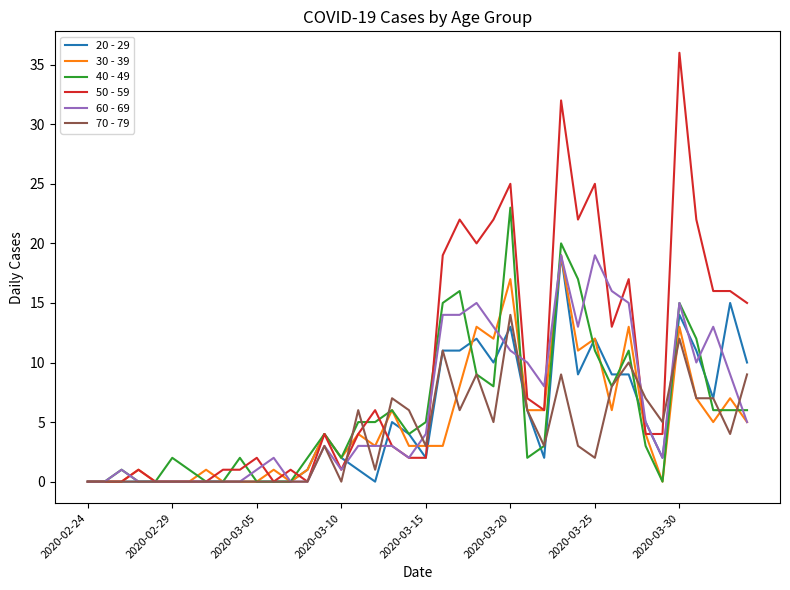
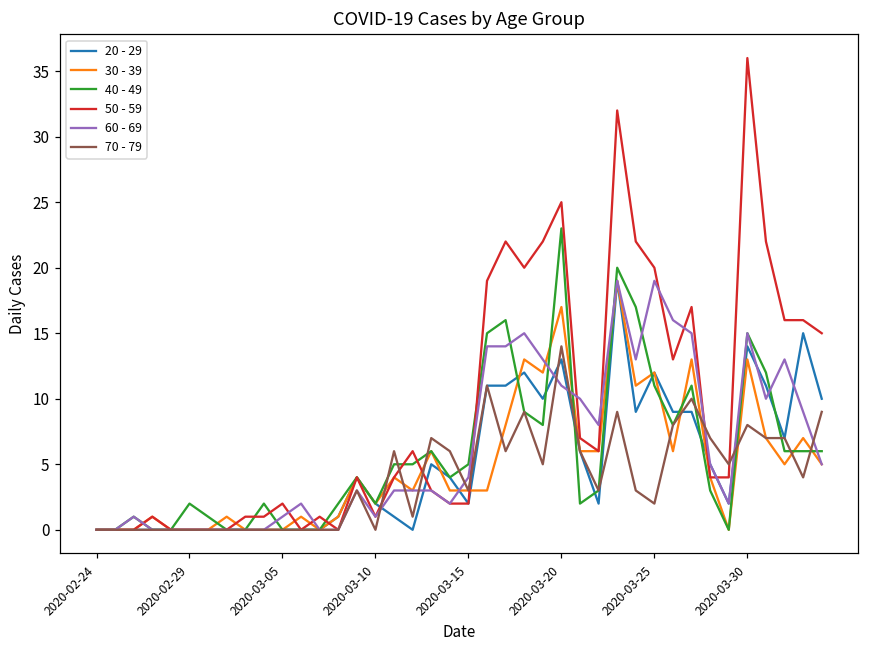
50 - 59, 2020-03-25: 25 -> 20
70 - 79, 2020-03-30: 12 -> 8
